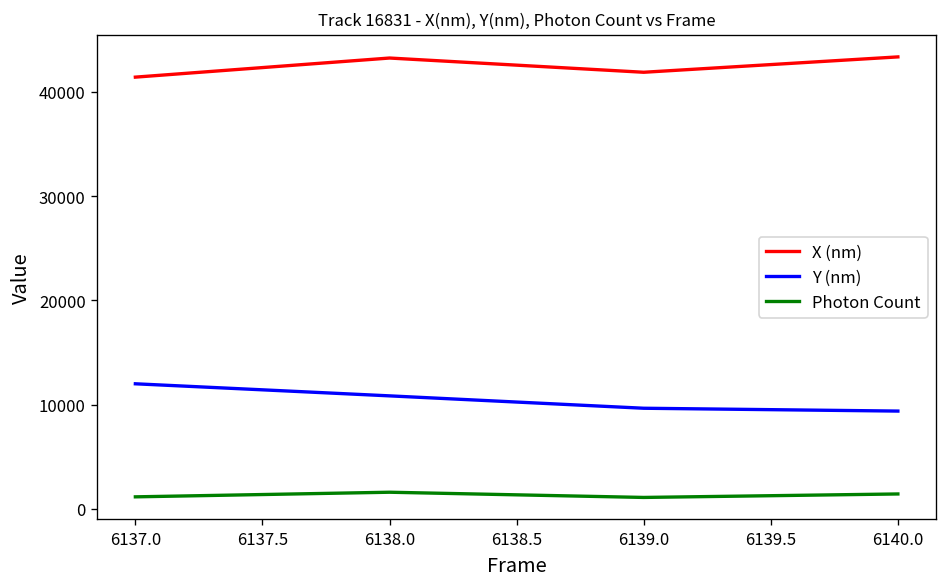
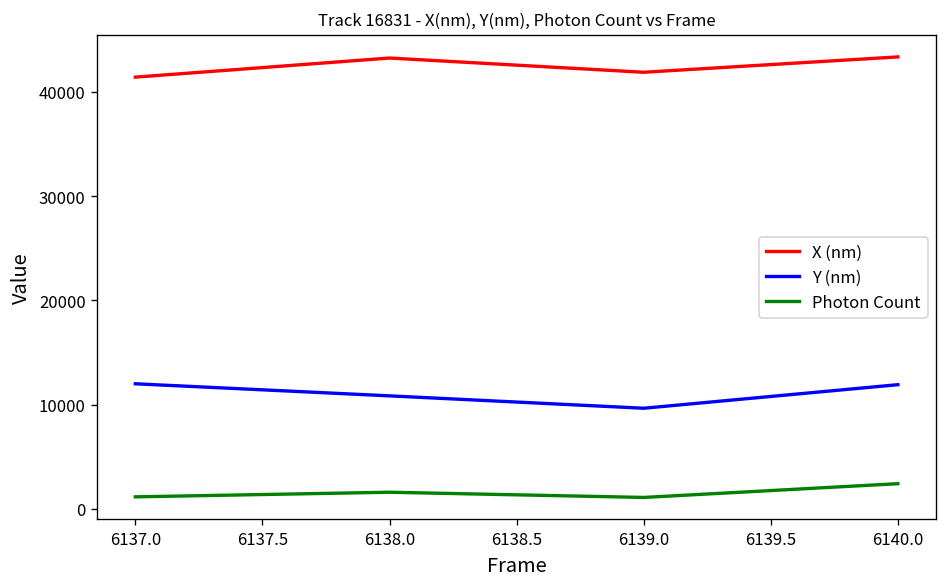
Y (nm), 6140.0: 9000 -> 12000
Photon Count, 6140.0: 1000 -> 2000
